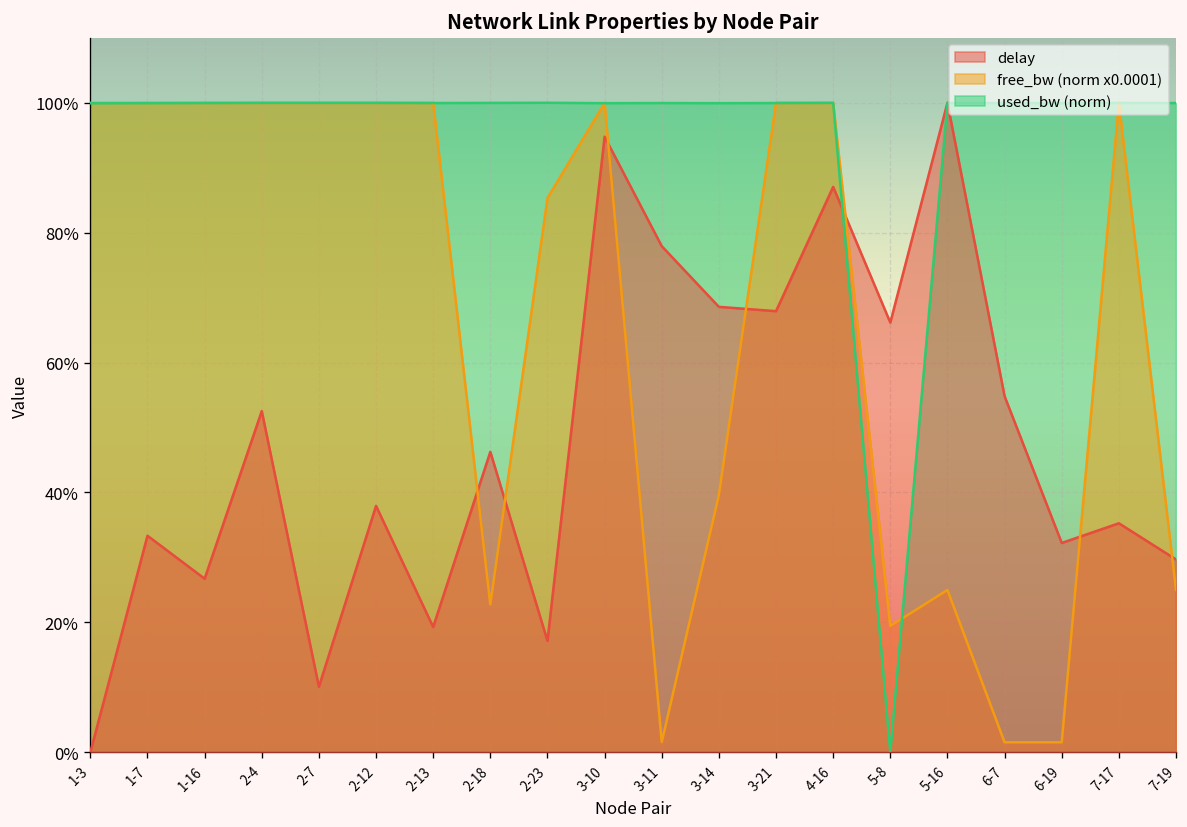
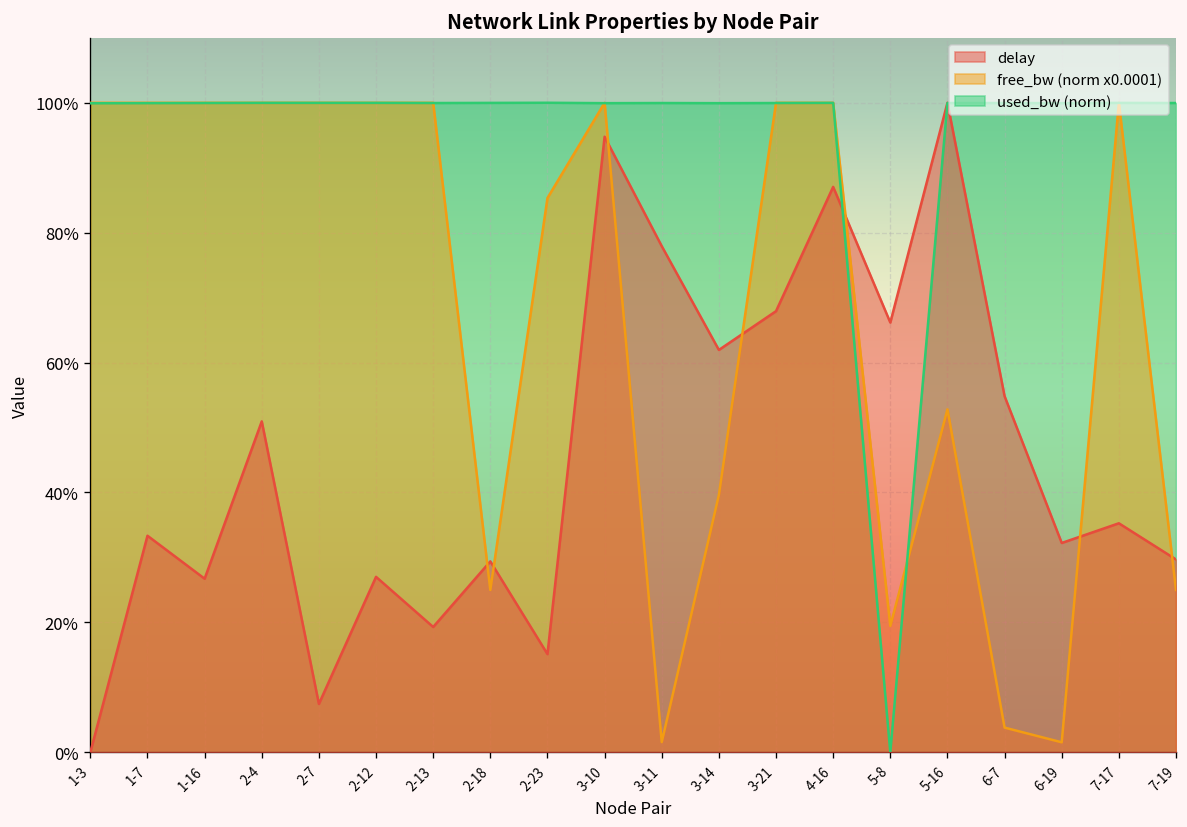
delay, 2-4: 53% -> 51%
delay, 2-7: 10% -> 7%
delay, 2-12: 38% -> 27%
delay, 2-18: 46% -> 29%
free_bw (norm x0.0001), 2-18: 23% -> 25%
delay, 2-23: 17% -> 15%
delay, 3-14: 69% -> 62%
free_bw (norm x0.0001), 5-16: 25% -> 53%
free_bw (norm x0.0001), 6-7: 2% -> 4%
